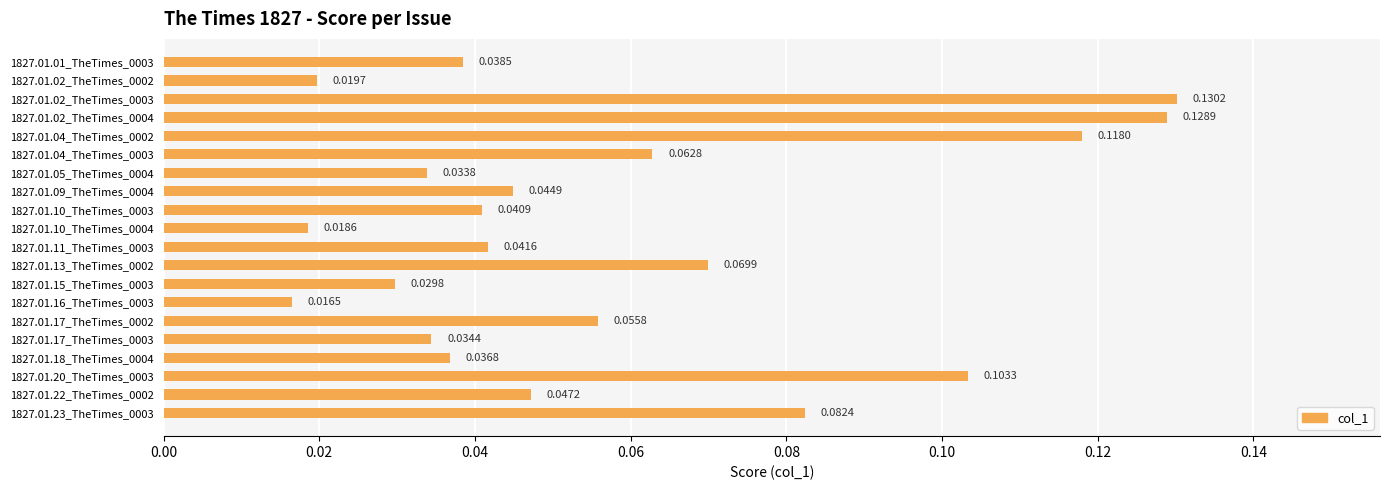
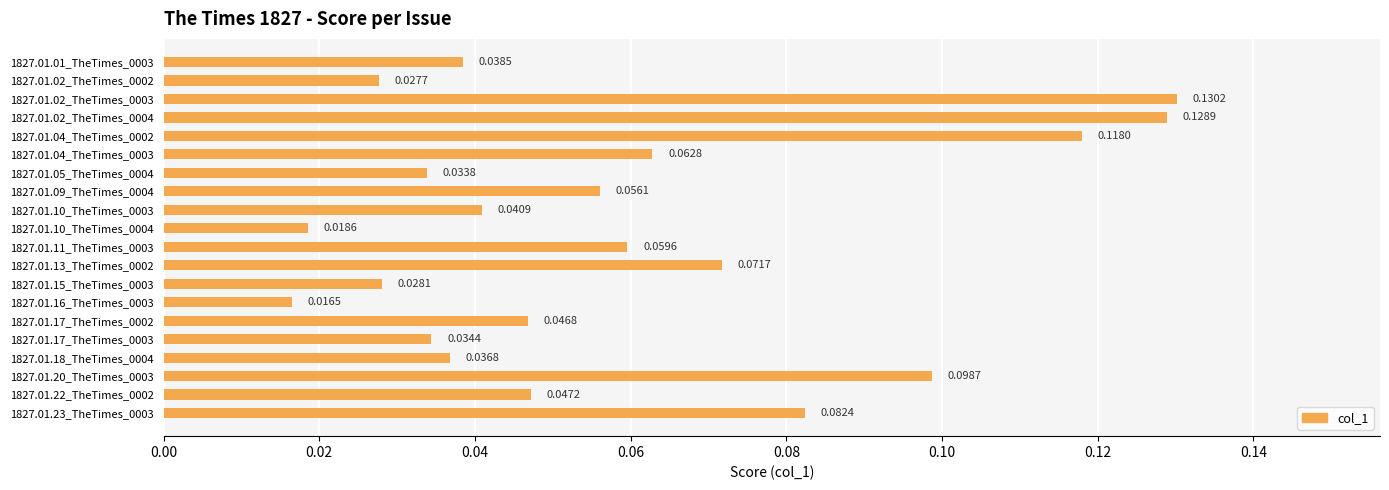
1827.01.02_TheTimes_0002: 0.0197 -> 0.0277
1827.01.09_TheTimes_0004: 0.0449 -> 0.0561
1827.01.11_TheTimes_0003: 0.0416 -> 0.0596
1827.01.13_TheTimes_0002: 0.0699 -> 0.0717
1827.01.15_TheTimes_0003: 0.0298 -> 0.0281
1827.01.17_TheTimes_0002: 0.0558 -> 0.0468
1827.01.20_TheTimes_0003: 0.1033 -> 0.0987
